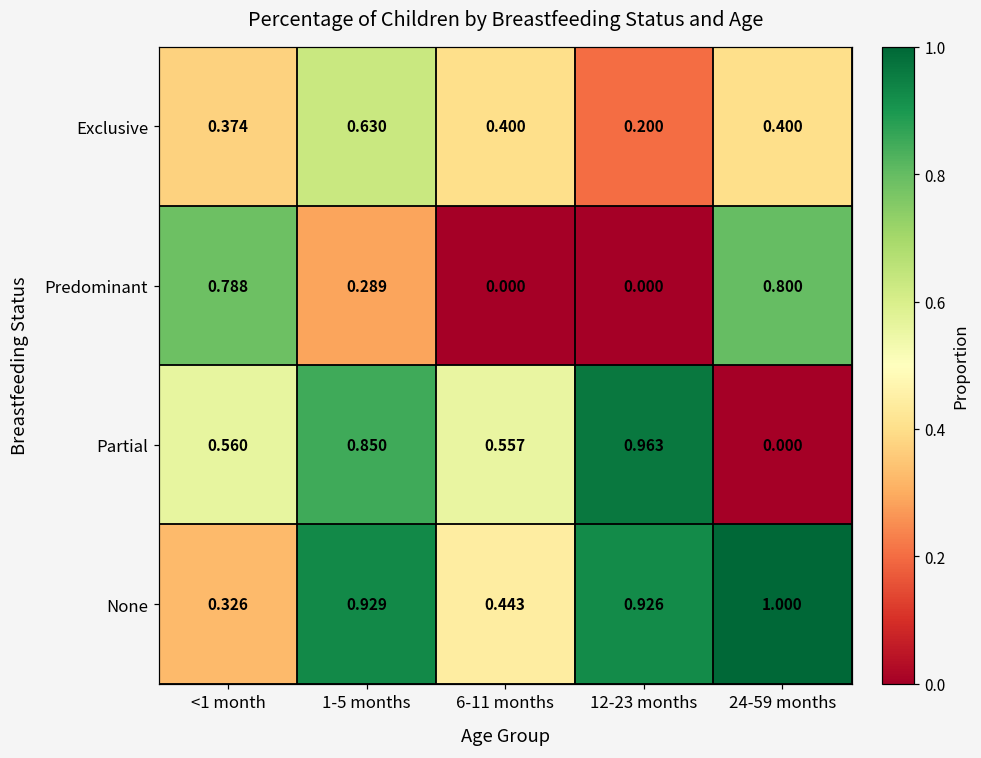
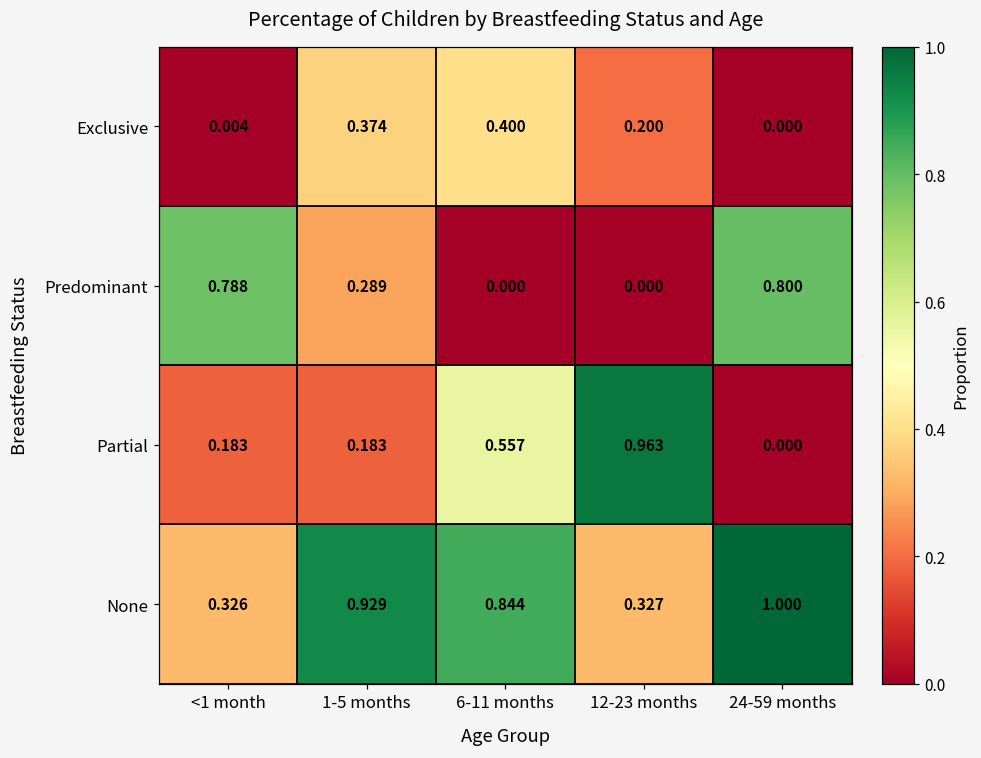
Exclusive, <1 month: 0.374 -> 0.004
Exclusive, 1-5 months: 0.630 -> 0.374
Exclusive, 24-59 months: 0.400 -> 0.000
Partial, <1 month: 0.560 -> 0.183
Partial, 1-5 months: 0.850 -> 0.183
None, 6-11 months: 0.443 -> 0.844
None, 12-23 months: 0.926 -> 0.327
